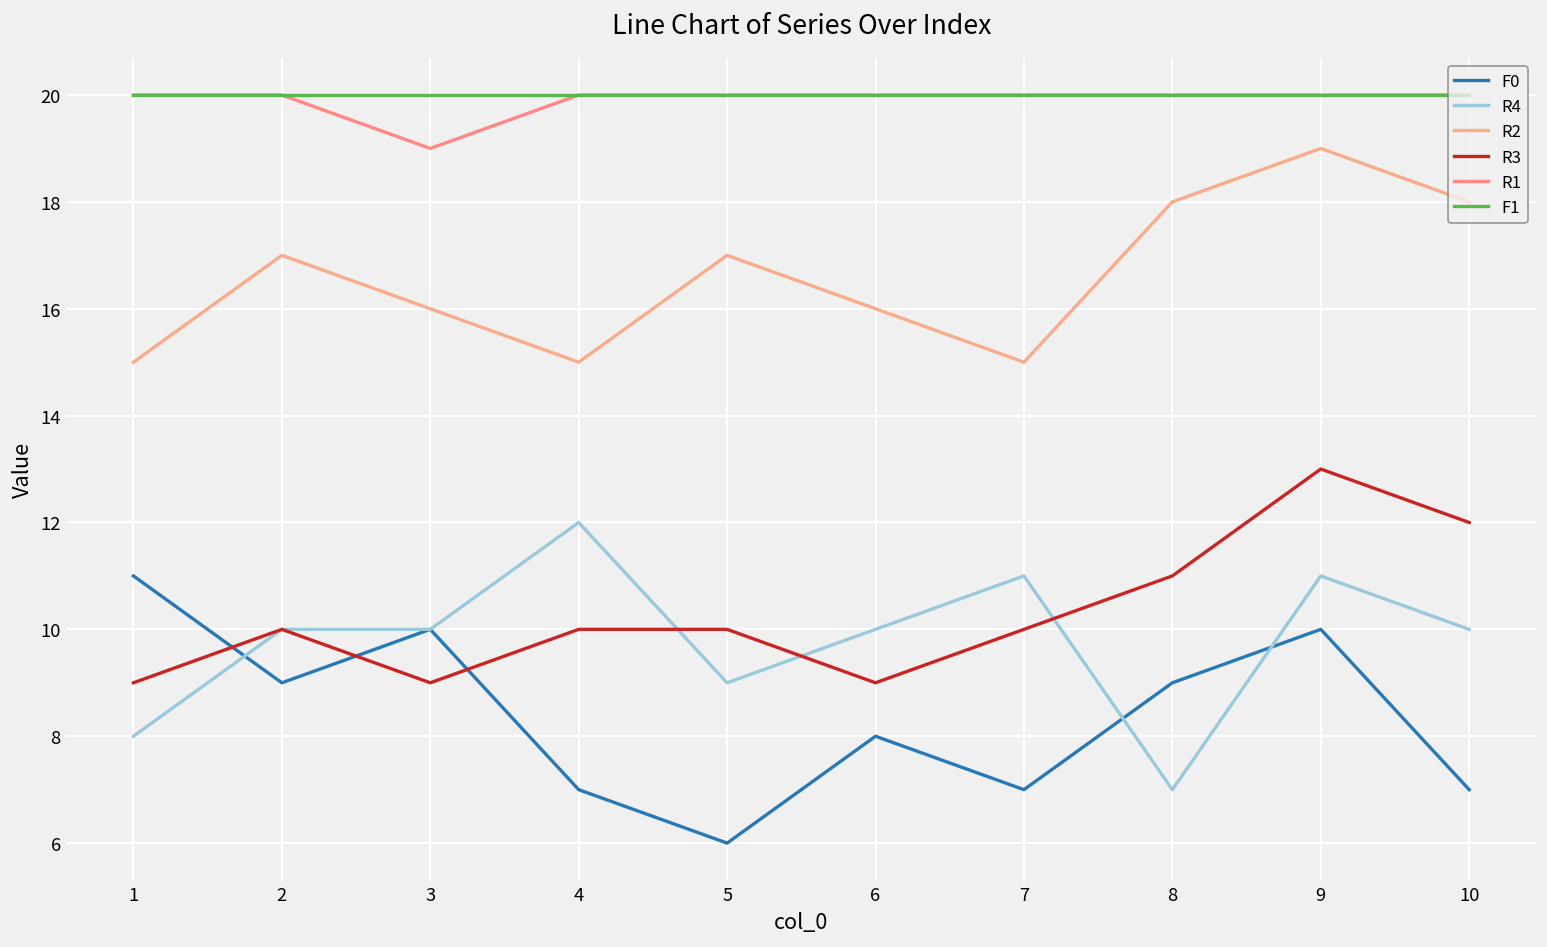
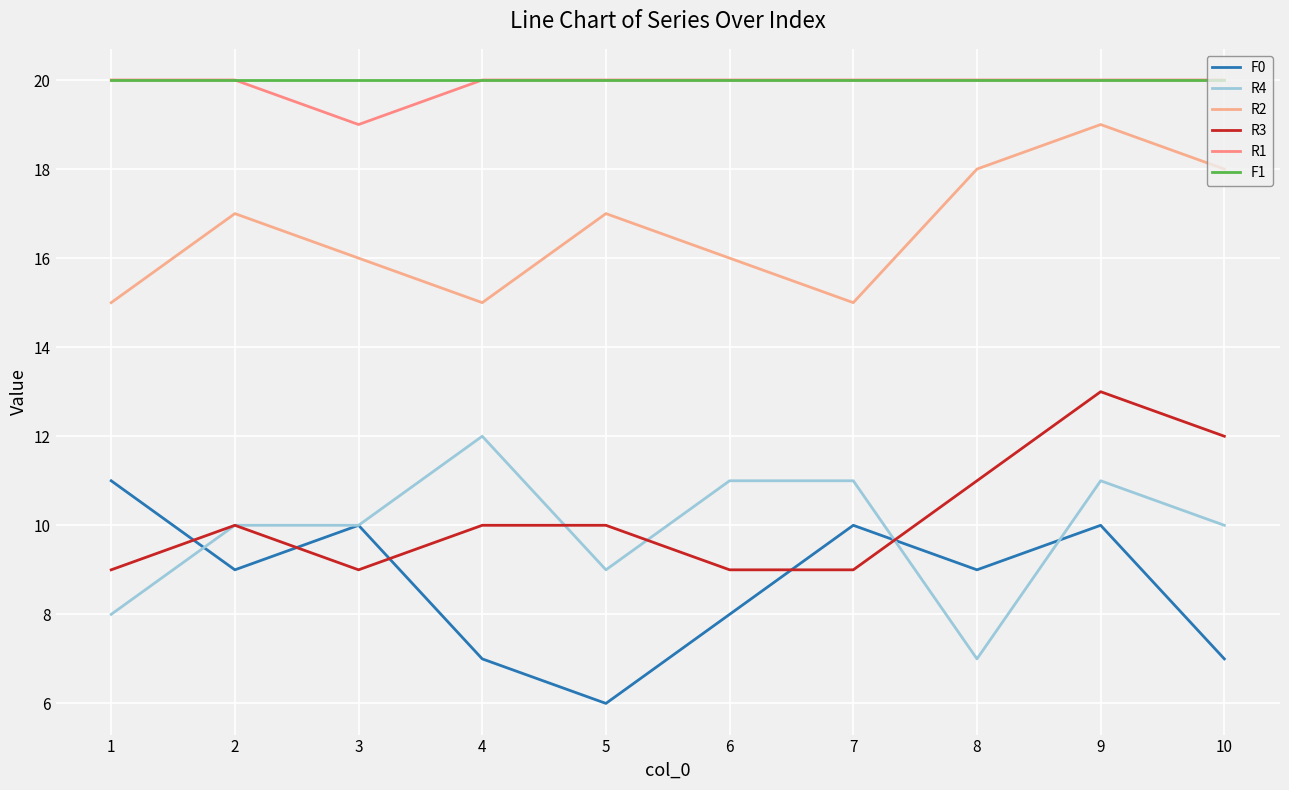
R4, 6: 10 -> 11
F0, 7: 7 -> 10
R3, 7: 10 -> 9
